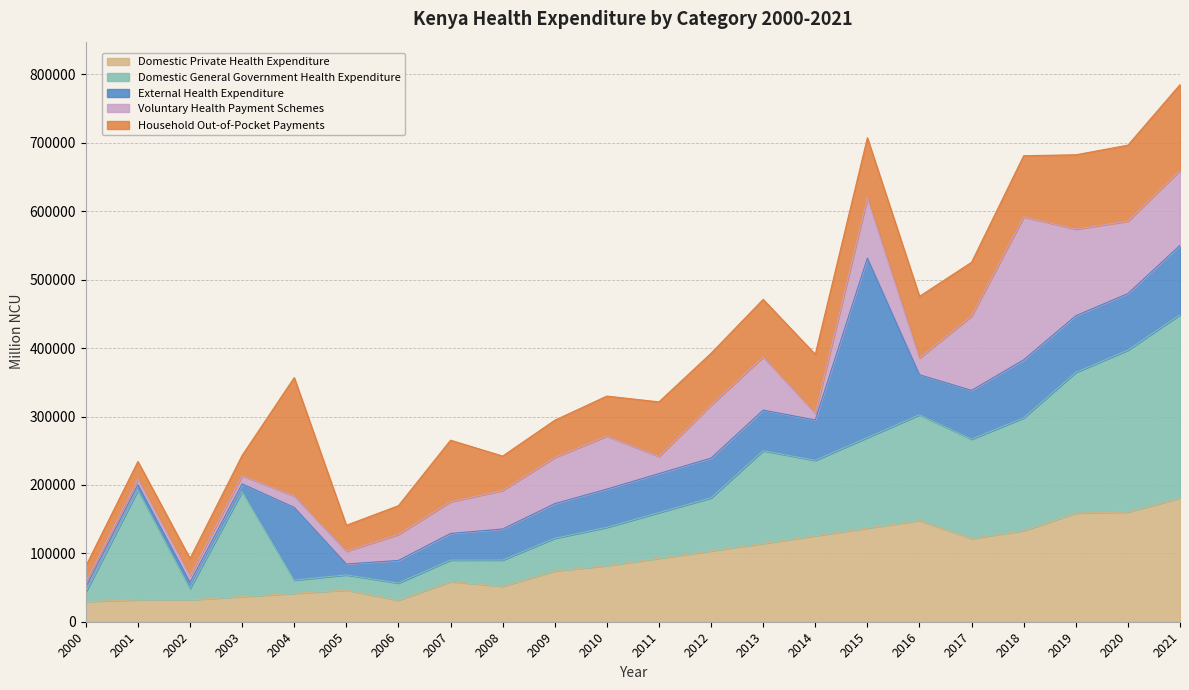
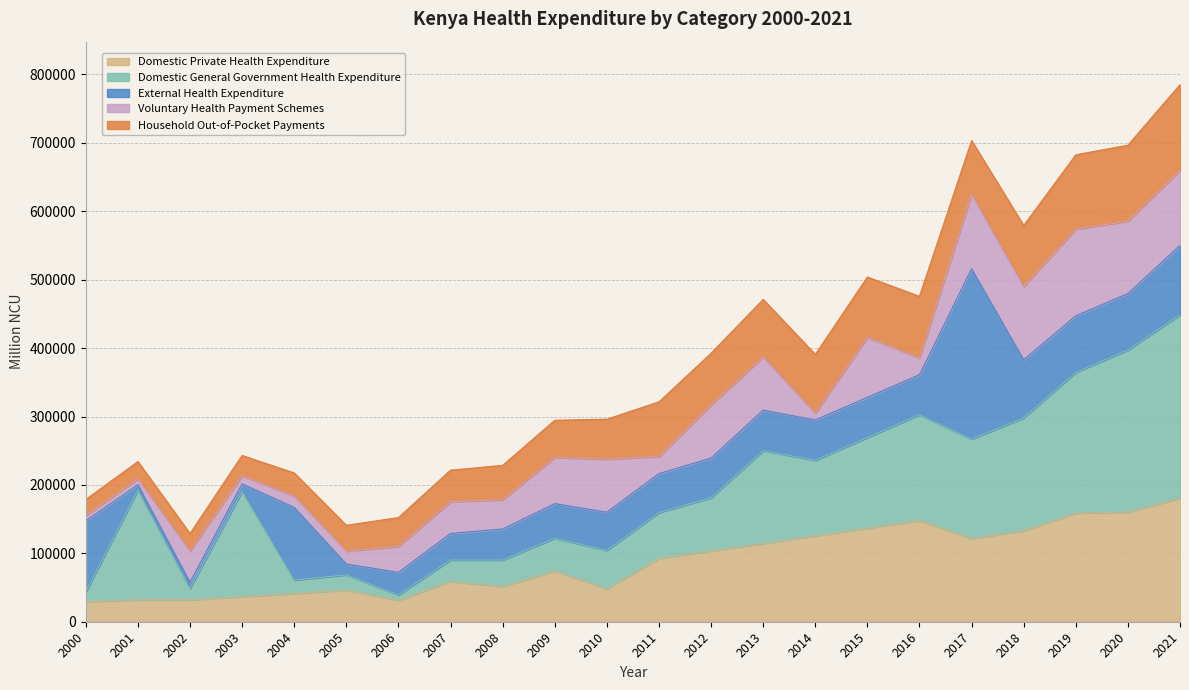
External Health Expenditure, 2000: 10000 -> 100000
Voluntary Health Payment Schemes, 2002: 10000 -> 50000
Household Out-of-Pocket Payments, 2004: 170000 -> 30000
Domestic General Government Health Expenditure, 2006: 30000 -> 10000
Household Out-of-Pocket Payments, 2007: 90000 -> 50000
Voluntary Health Payment Schemes, 2008: 60000 -> 40000
Domestic Private Health Expenditure, 2010: 80000 -> 50000
External Health Expenditure, 2015: 260000 -> 60000
External Health Expenditure, 2017: 70000 -> 250000
Voluntary Health Payment Schemes, 2018: 210000 -> 110000
